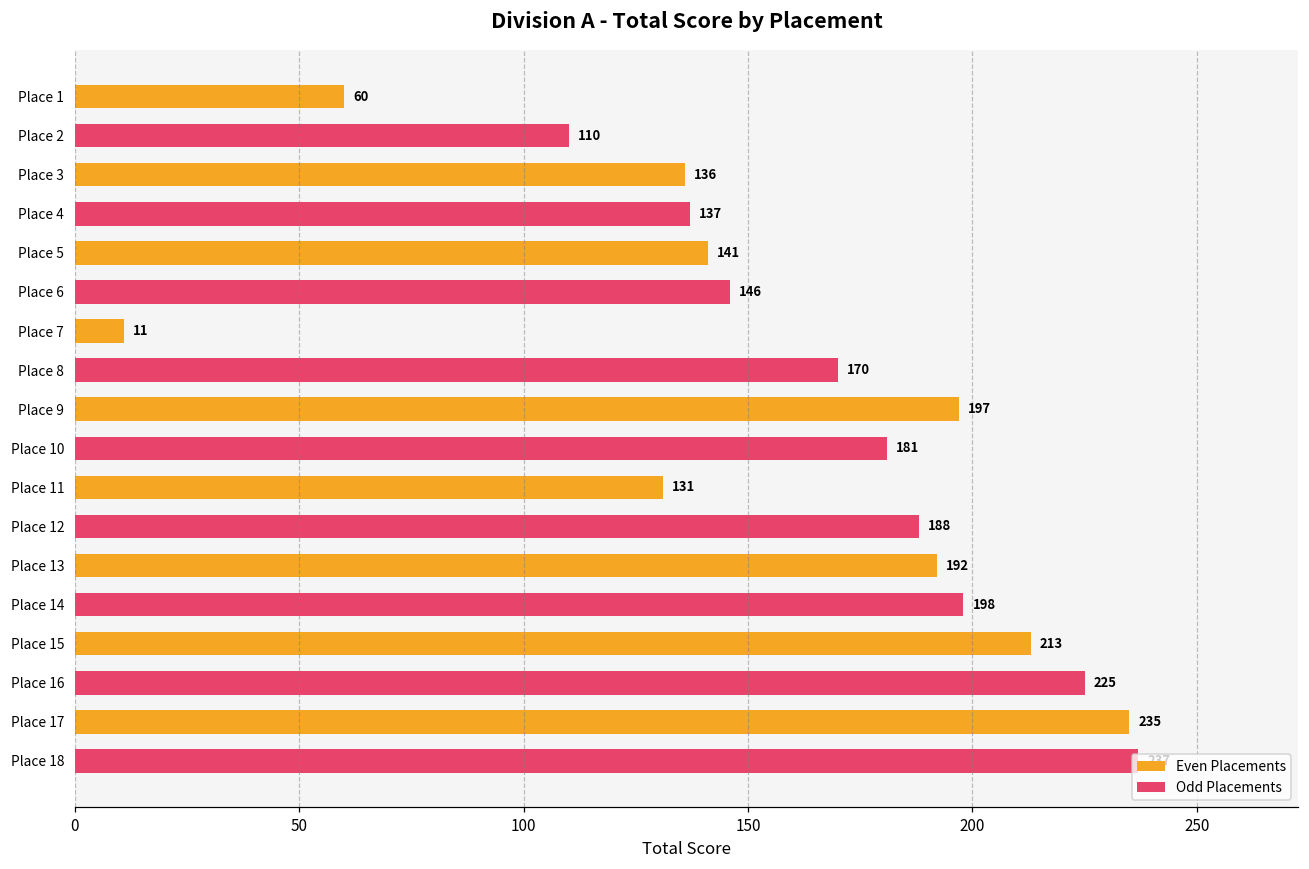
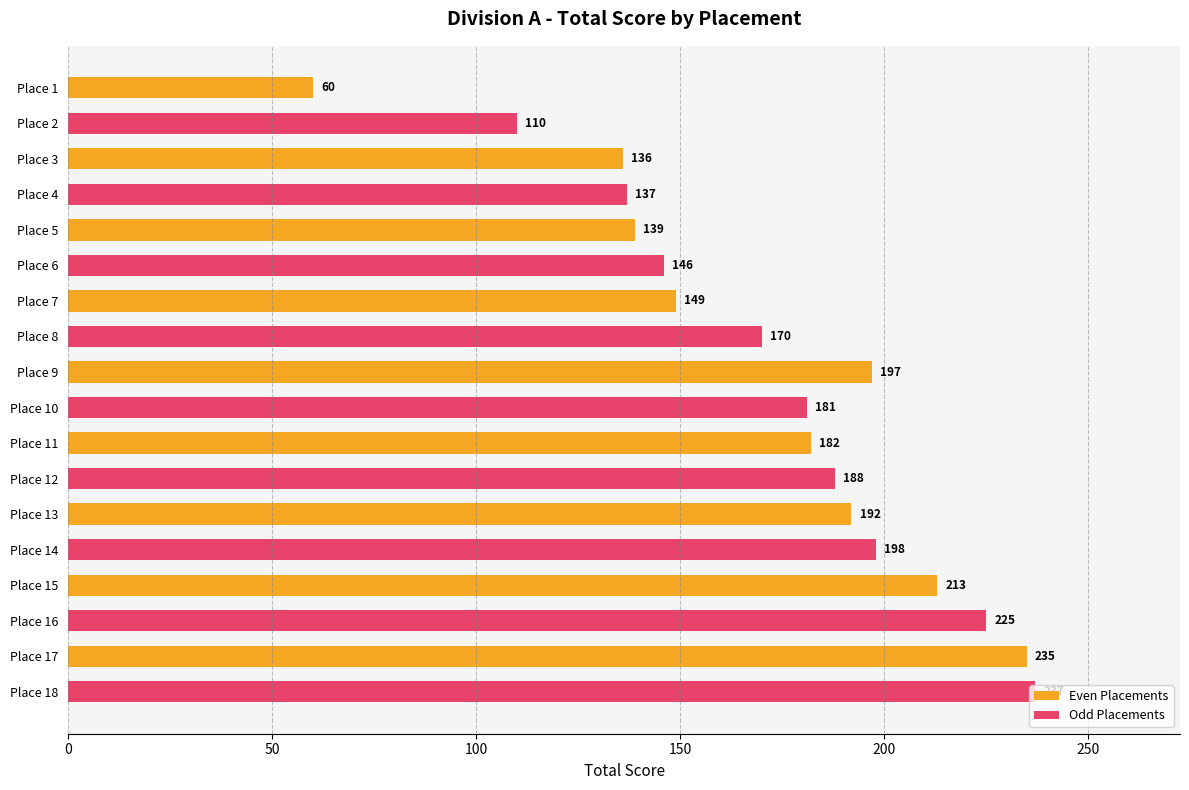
Even Placements, Place 5: 141 -> 139
Even Placements, Place 7: 11 -> 149
Even Placements, Place 11: 131 -> 182
